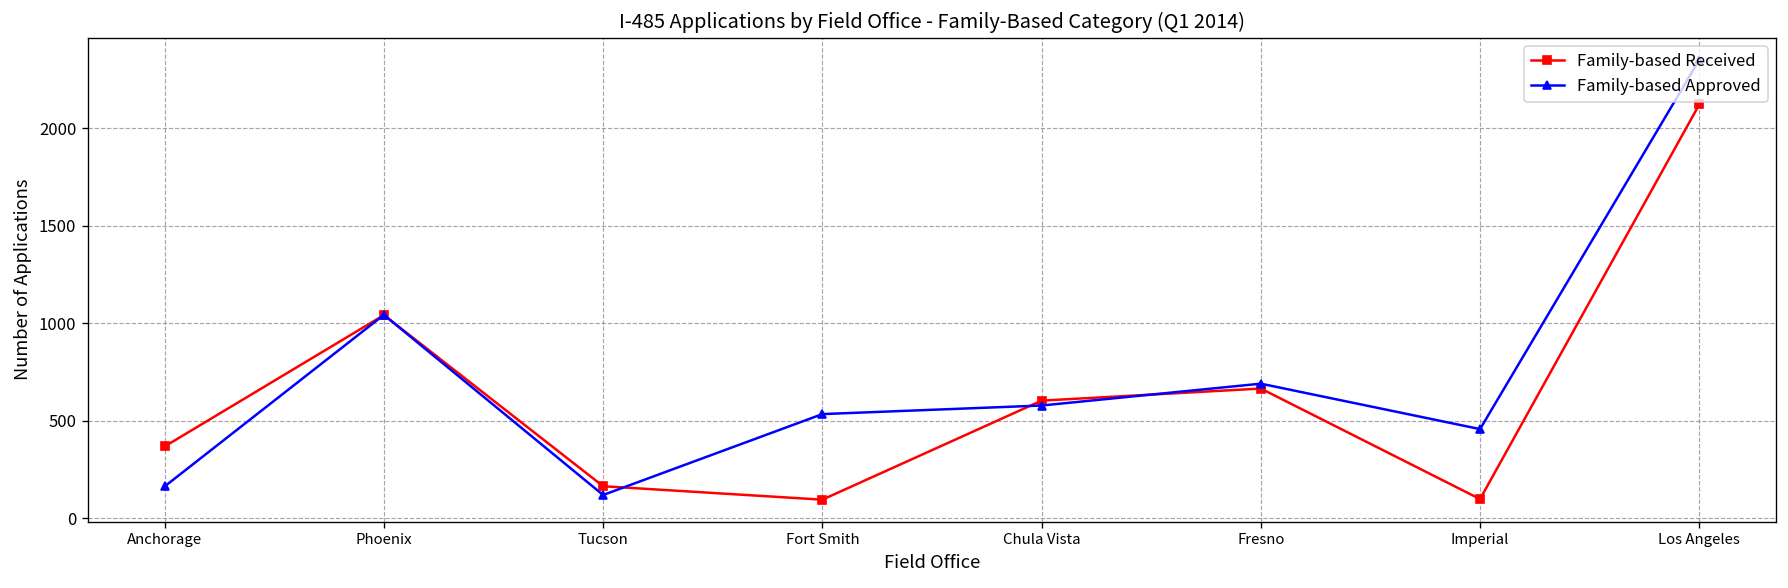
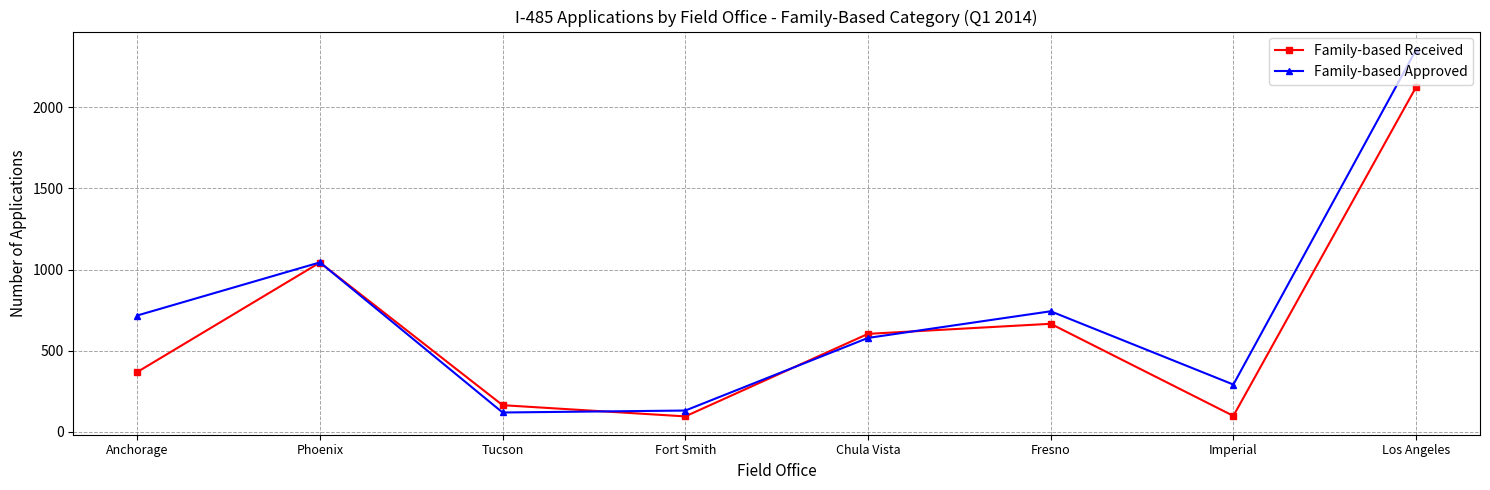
Family-based Approved, Anchorage: 160 -> 720
Family-based Approved, Fort Smith: 540 -> 130
Family-based Approved, Fresno: 690 -> 740
Family-based Approved, Imperial: 460 -> 290
